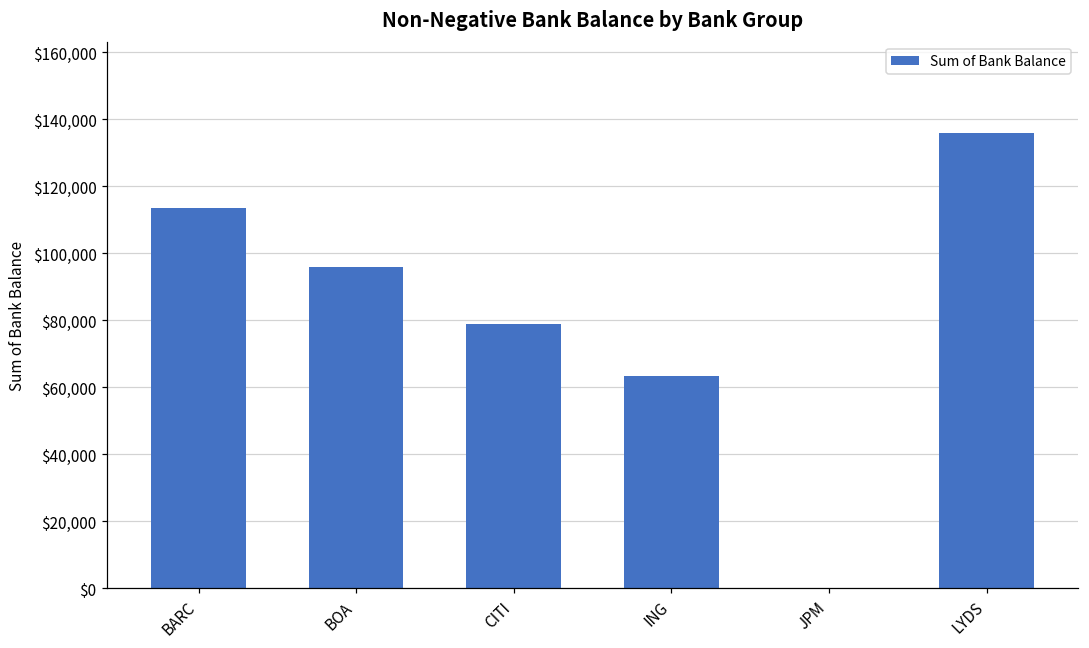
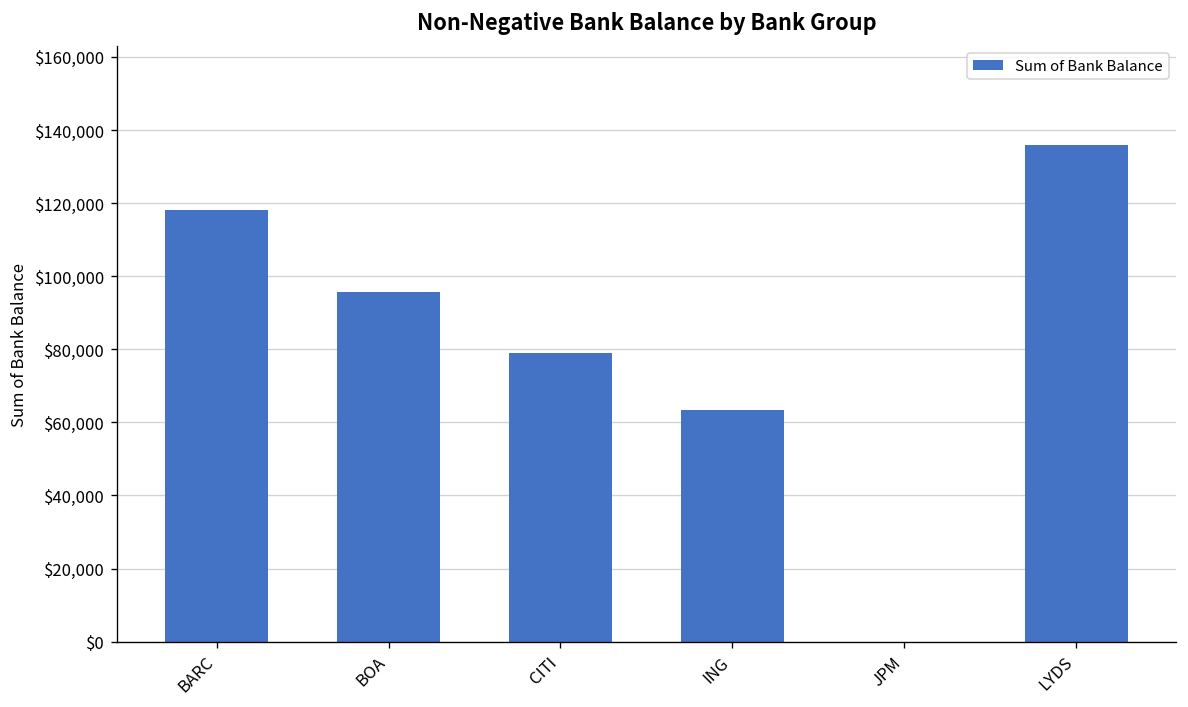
BARC: $114,000 -> $118,000
